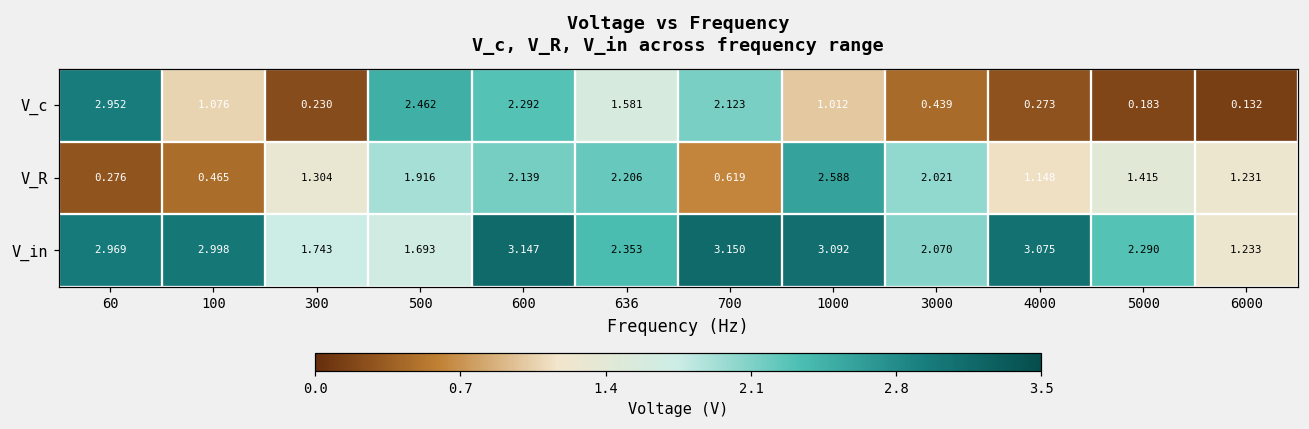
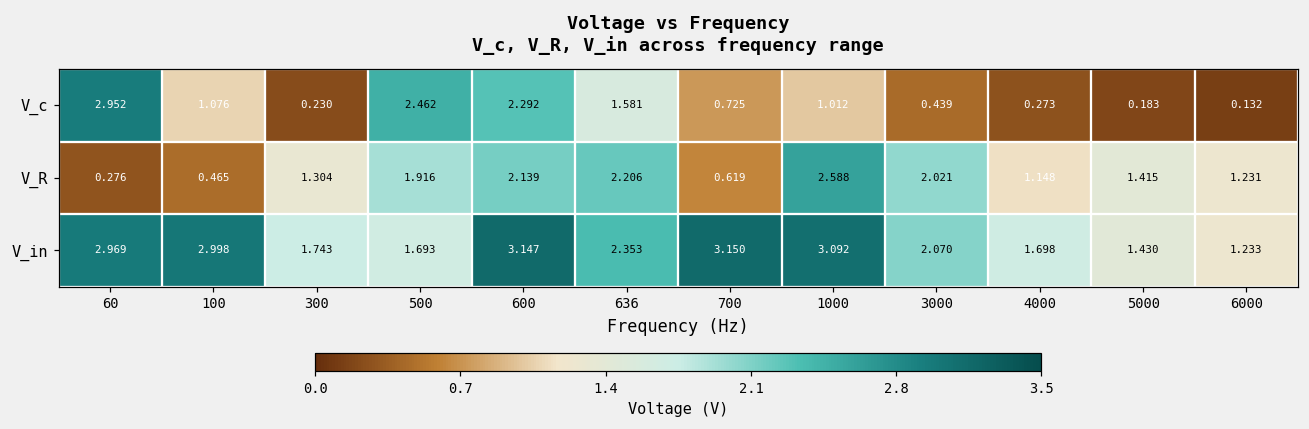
V_c, 700: 2.123 -> 0.725
V_in, 4000: 3.075 -> 1.698
V_in, 5000: 2.290 -> 1.430
